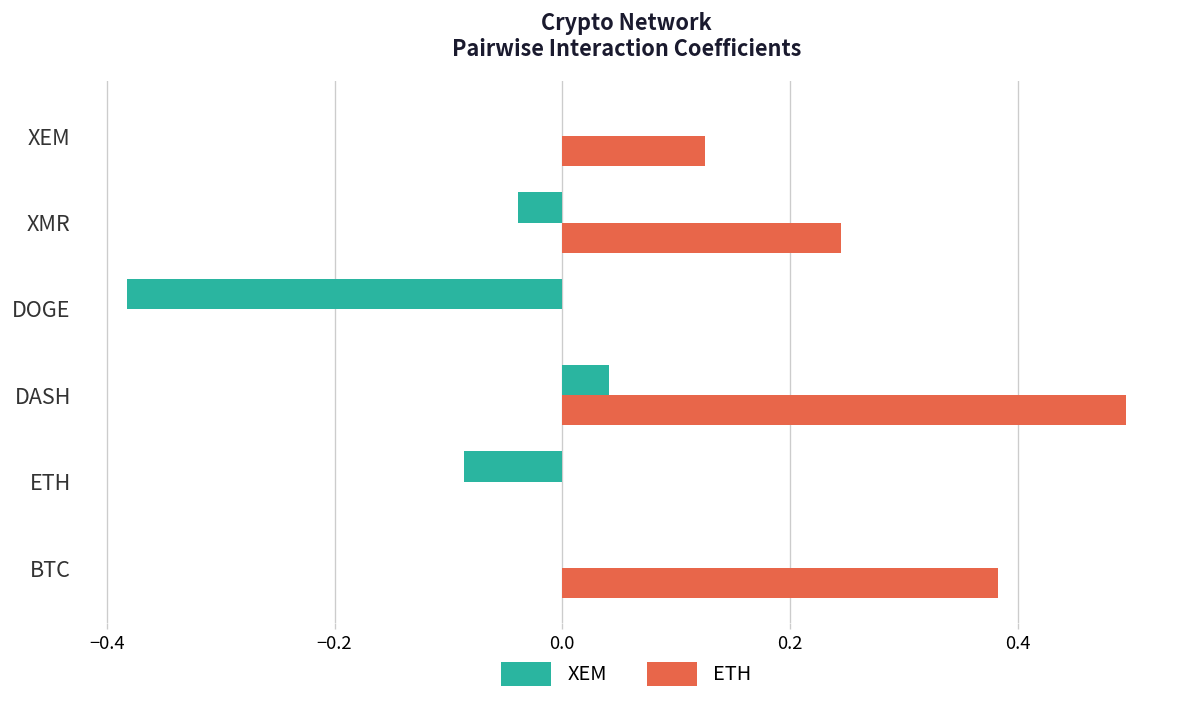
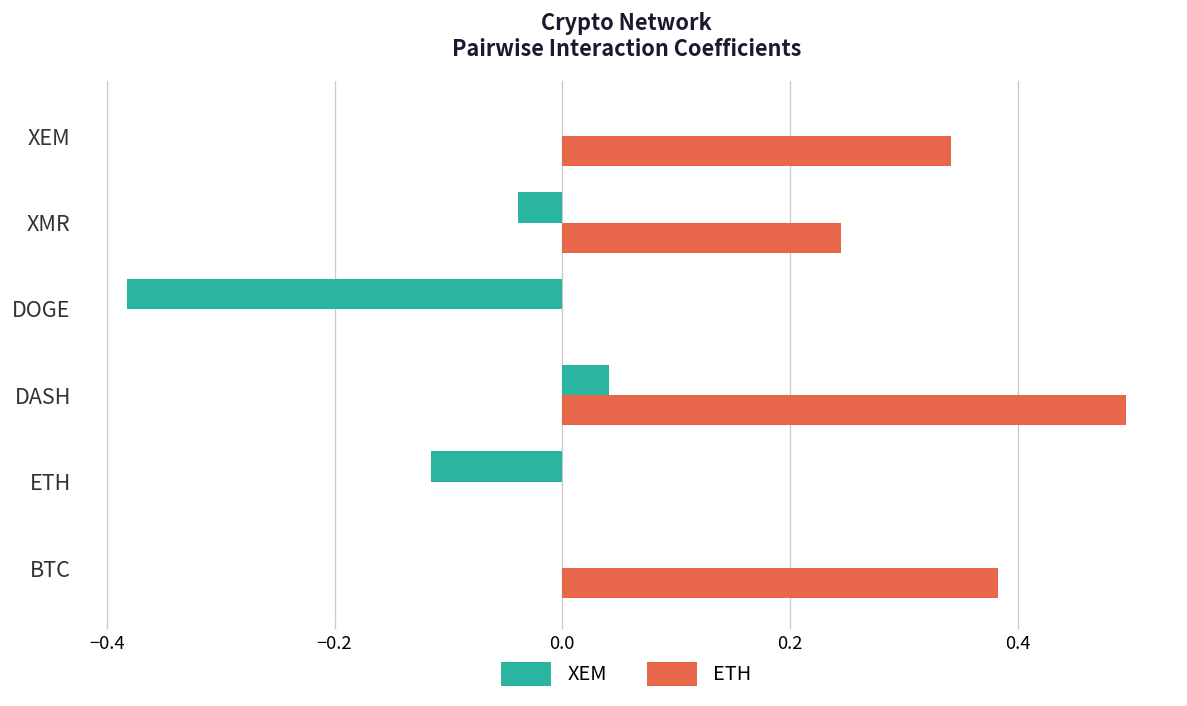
ETH, XEM: 0.13 -> 0.34
XEM, ETH: -0.09 -> -0.12
